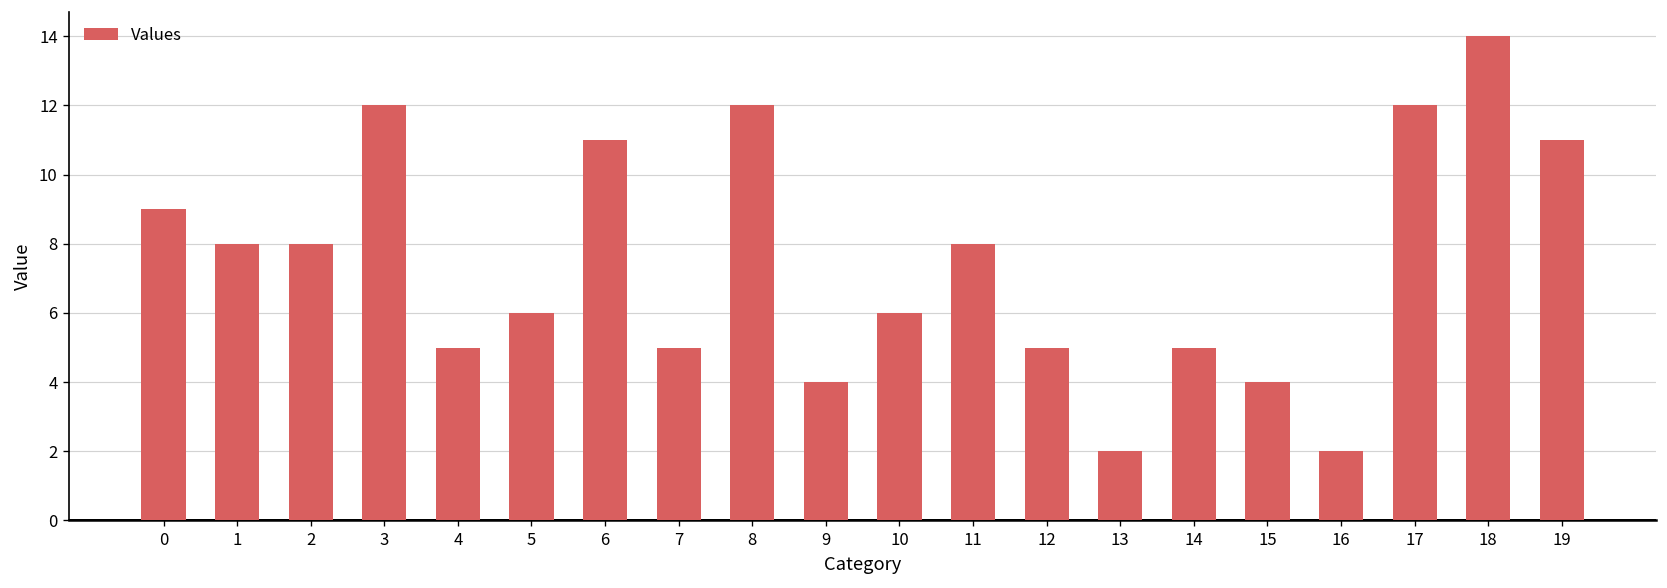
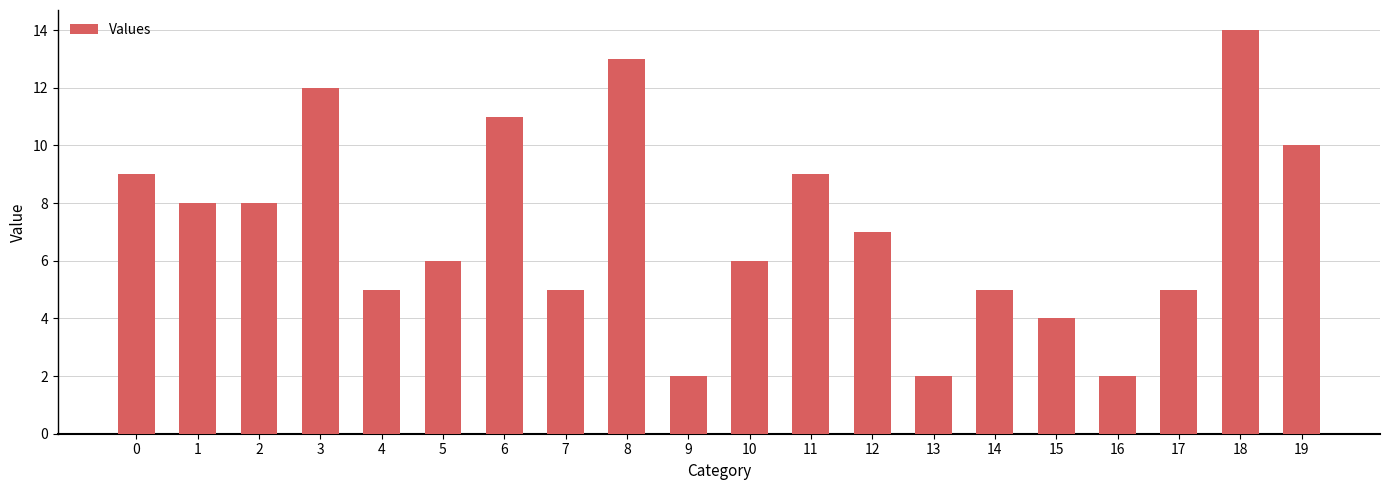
8: 12 -> 13
9: 4 -> 2
11: 8 -> 9
12: 5 -> 7
17: 12 -> 5
19: 11 -> 10
